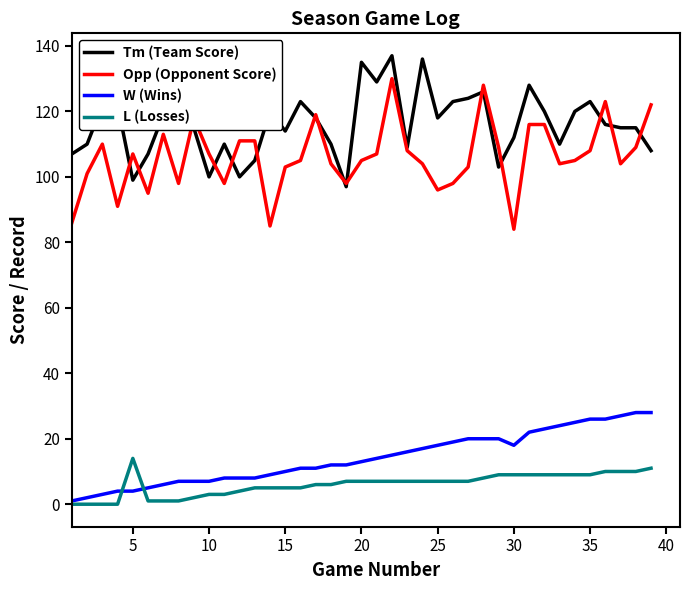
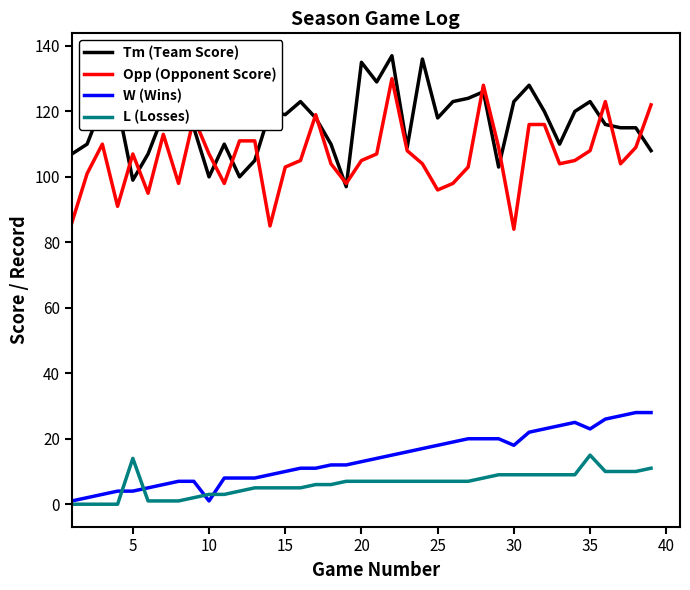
W (Wins), 10: 7 -> 1
Tm (Team Score), 15: 114 -> 119
Tm (Team Score), 30: 112 -> 123
W (Wins), 35: 26 -> 23
L (Losses), 35: 9 -> 15
